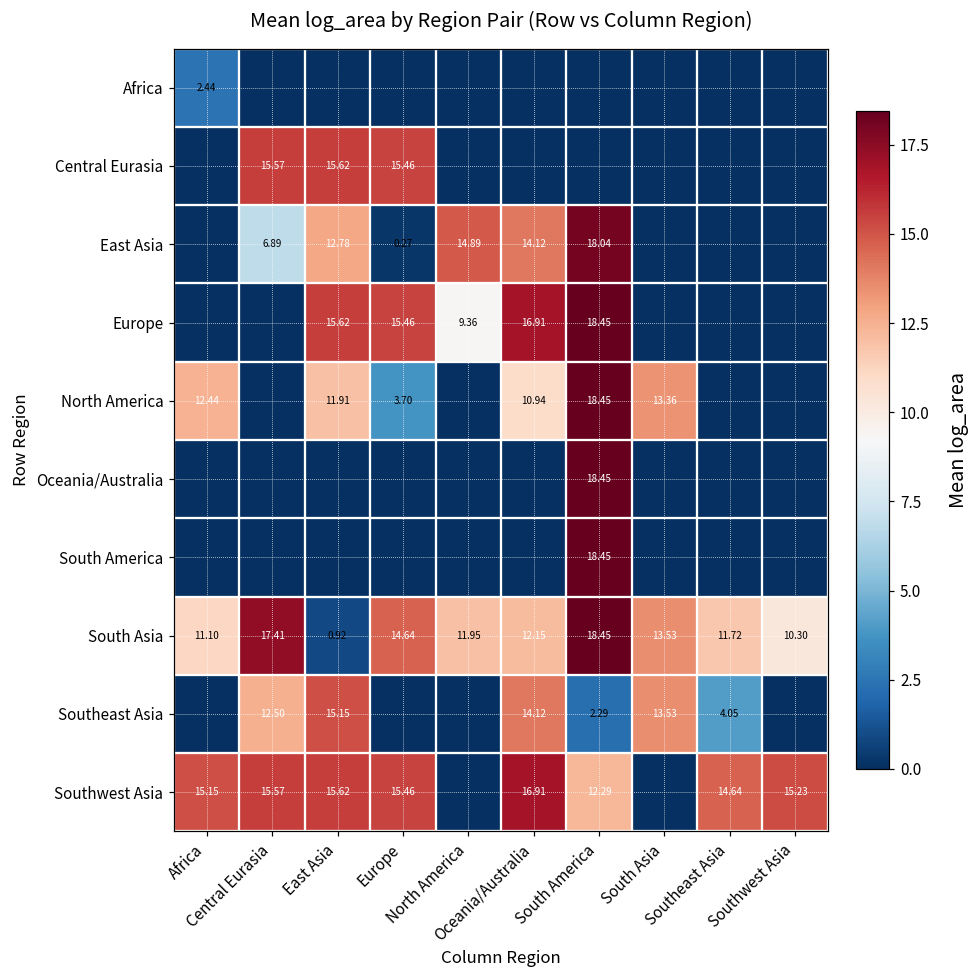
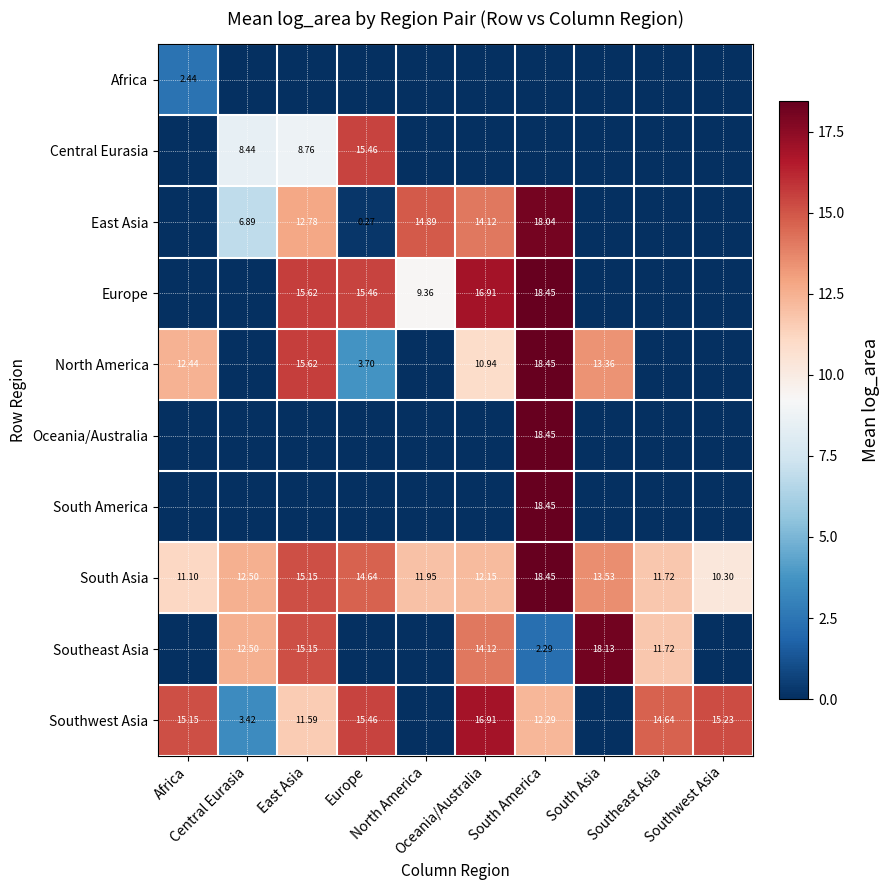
Central Eurasia, Central Eurasia: 15.57 -> 8.44
Central Eurasia, East Asia: 15.62 -> 8.76
North America, East Asia: 11.91 -> 15.62
South Asia, Central Eurasia: 17.41 -> 12.50
South Asia, East Asia: 0.92 -> 15.15
Southeast Asia, South Asia: 13.53 -> 18.13
Southeast Asia, Southeast Asia: 4.05 -> 11.72
Southwest Asia, Central Eurasia: 15.57 -> 3.42
Southwest Asia, East Asia: 15.62 -> 11.59
